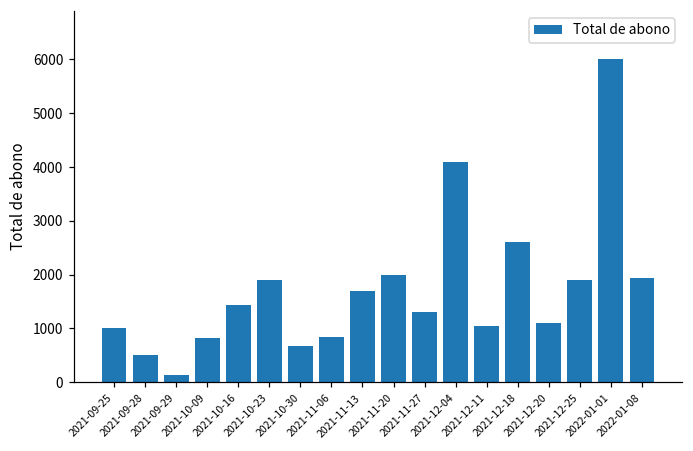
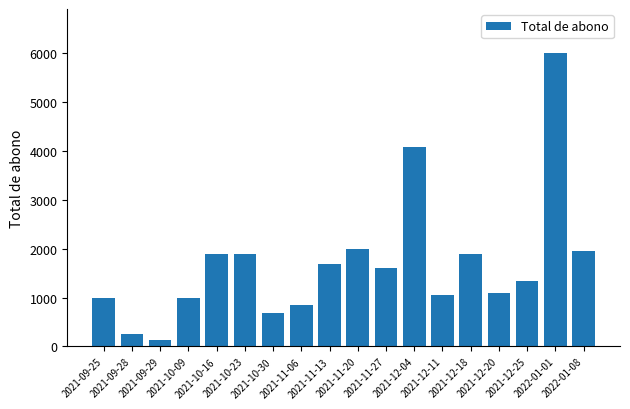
2021-09-28: 500 -> 300
2021-10-09: 800 -> 1000
2021-10-16: 1400 -> 1900
2021-11-27: 1300 -> 1600
2021-12-18: 2600 -> 1900
2021-12-25: 1900 -> 1300
